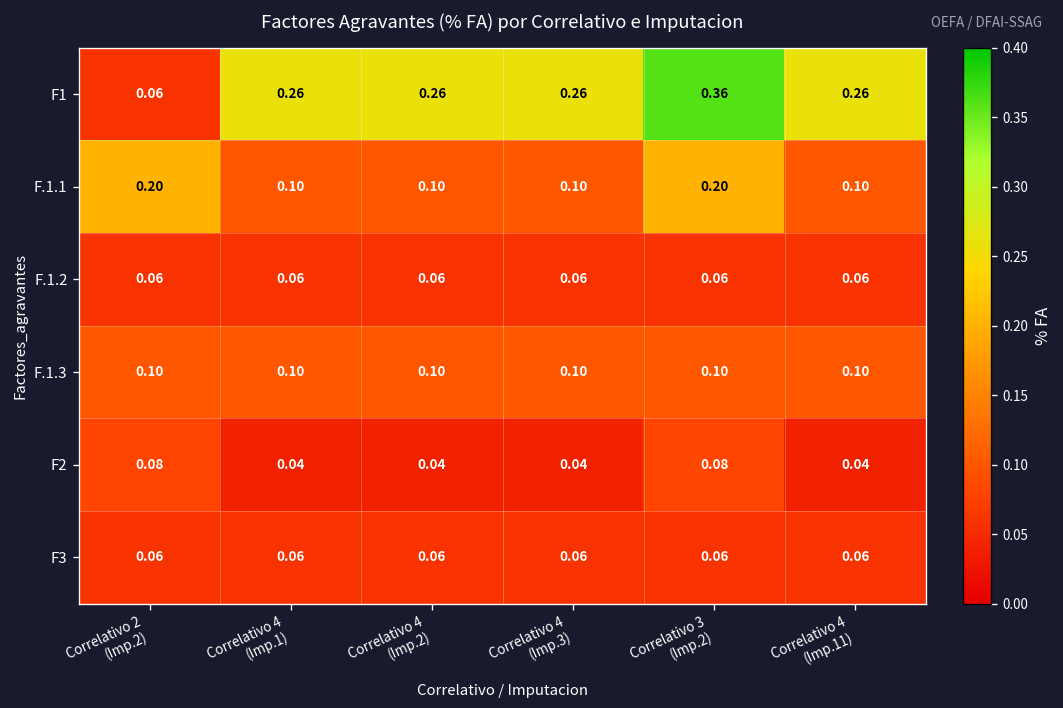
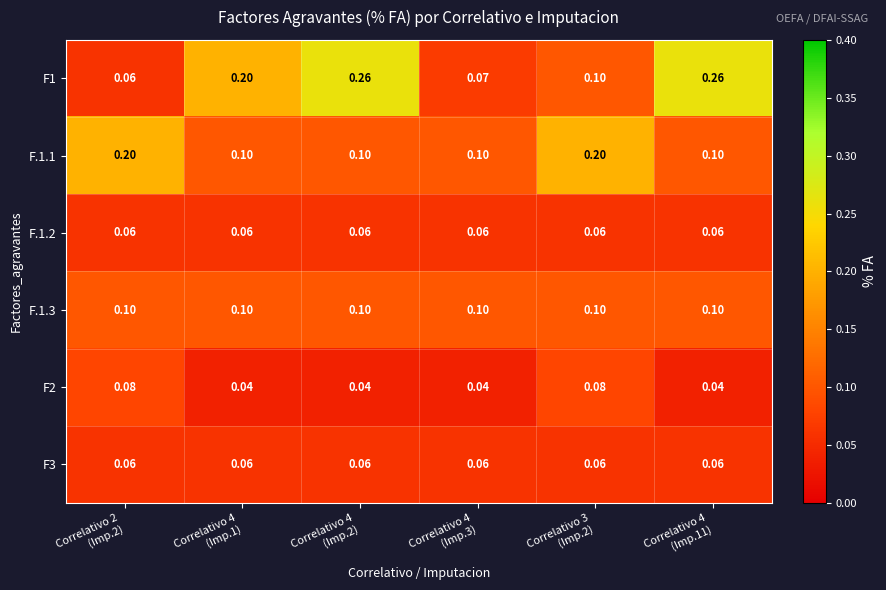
F1, Correlativo 4 (Imp.1): 0.26 -> 0.20
F1, Correlativo 4 (Imp.3): 0.26 -> 0.07
F1, Correlativo 3 (Imp.2): 0.36 -> 0.10
